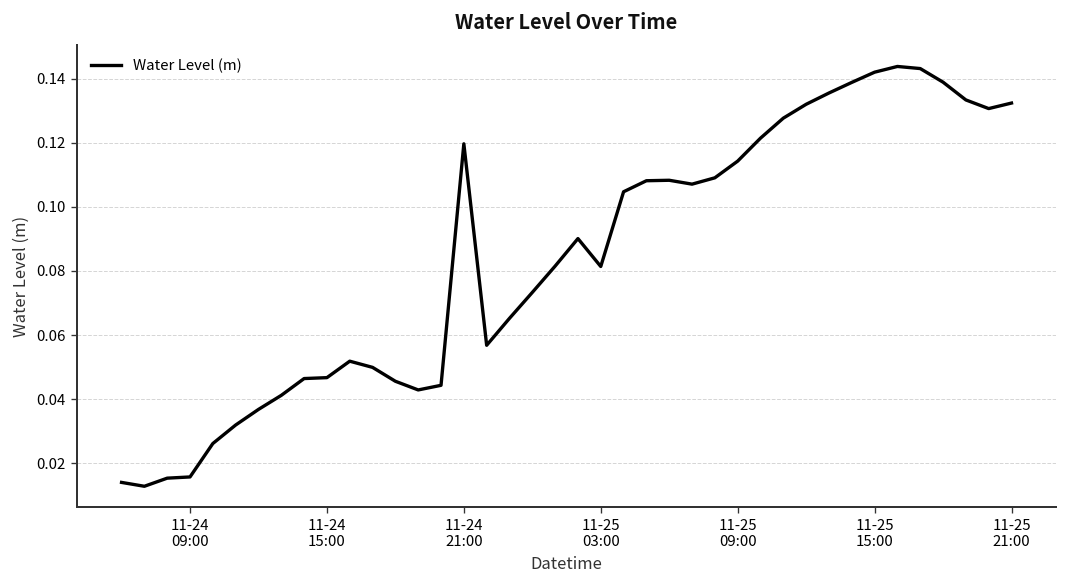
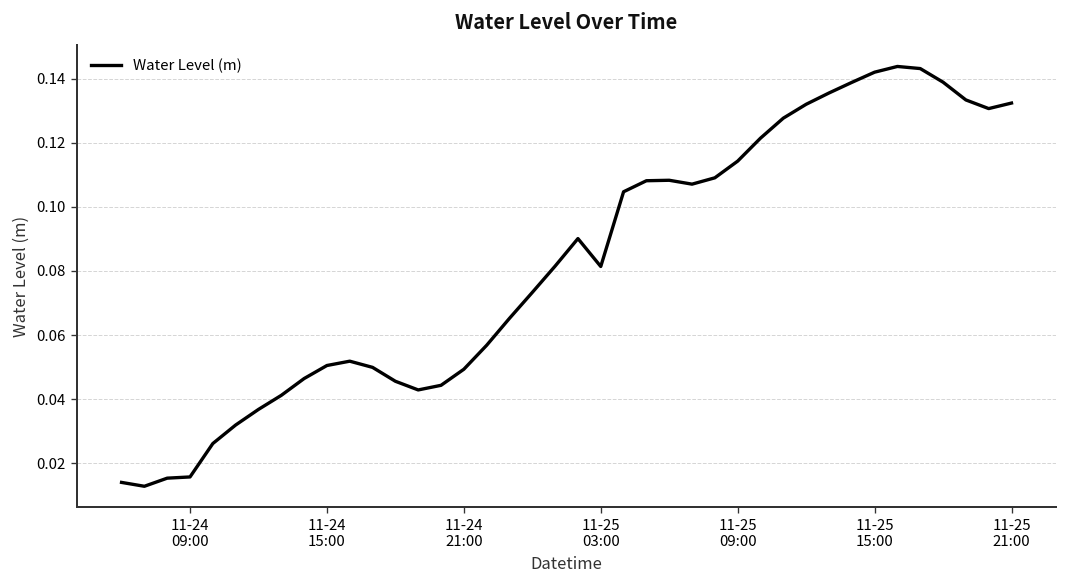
11-24 15:00: 0.047 -> 0.051
11-24 21:00: 0.120 -> 0.049
